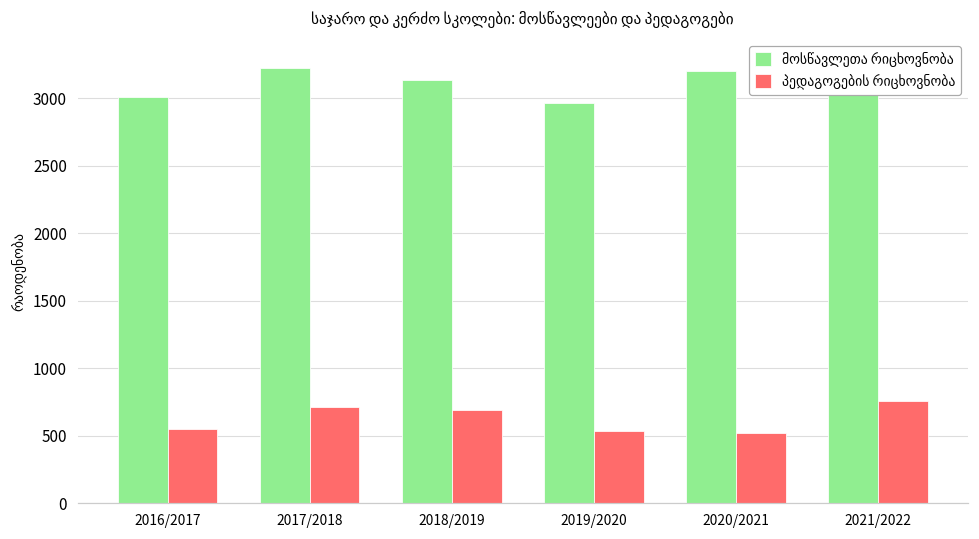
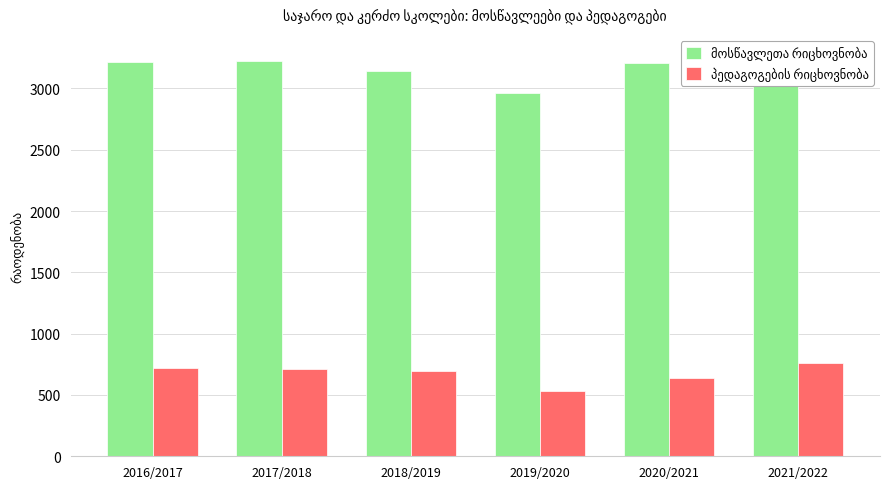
მოსწავლეთა რიცხოვნობა, 2016/2017: 3010 -> 3220
პედაგოგების რიცხოვნობა, 2016/2017: 550 -> 720
პედაგოგების რიცხოვნობა, 2020/2021: 520 -> 640
